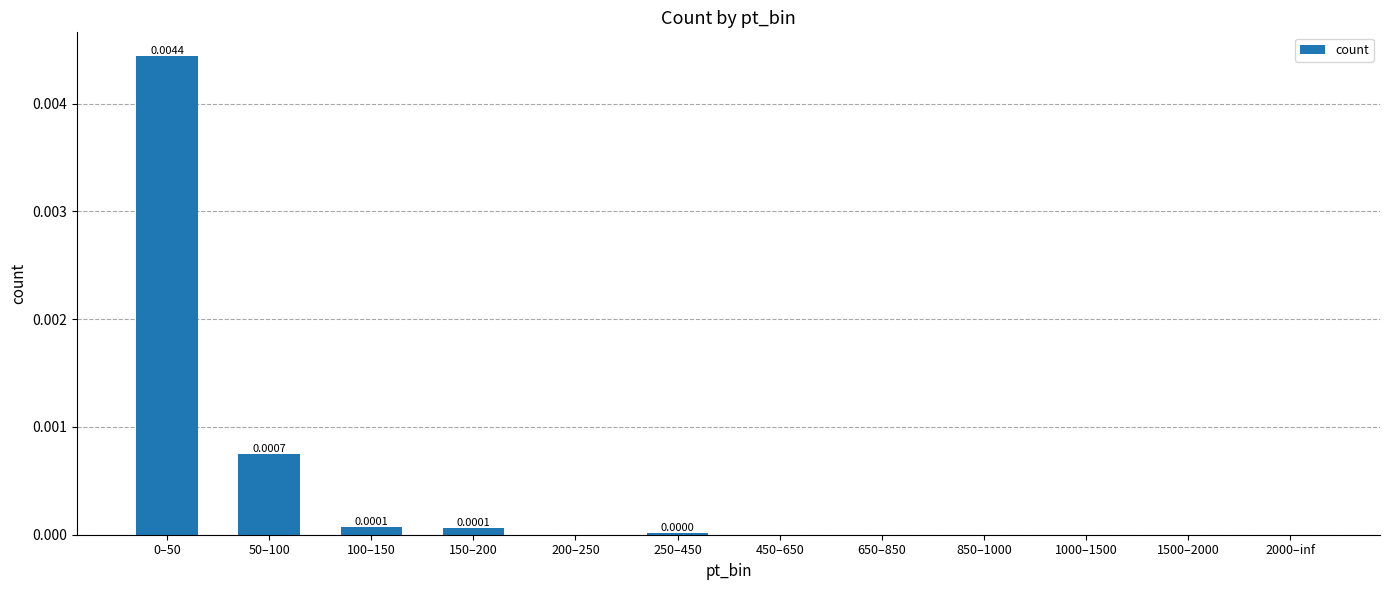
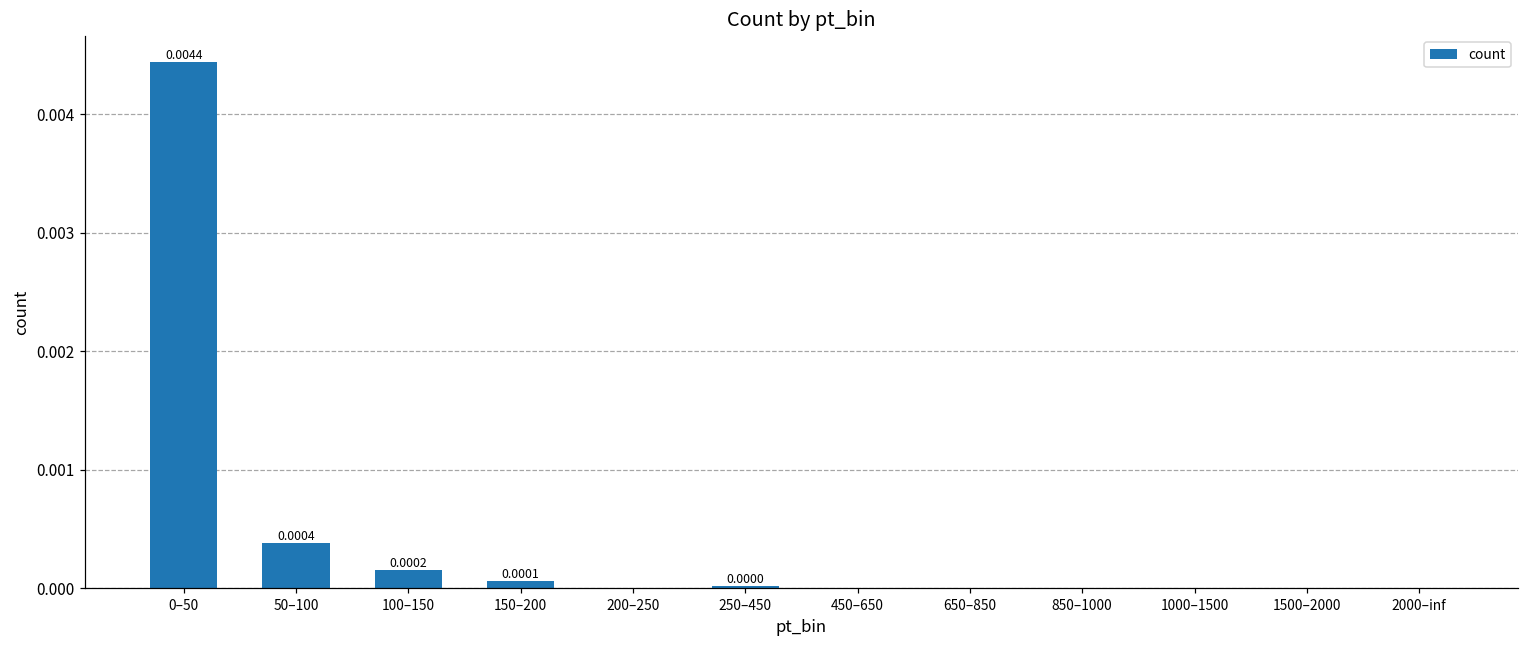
50–100: 0.0007 -> 0.0004
100–150: 0.0001 -> 0.0002
